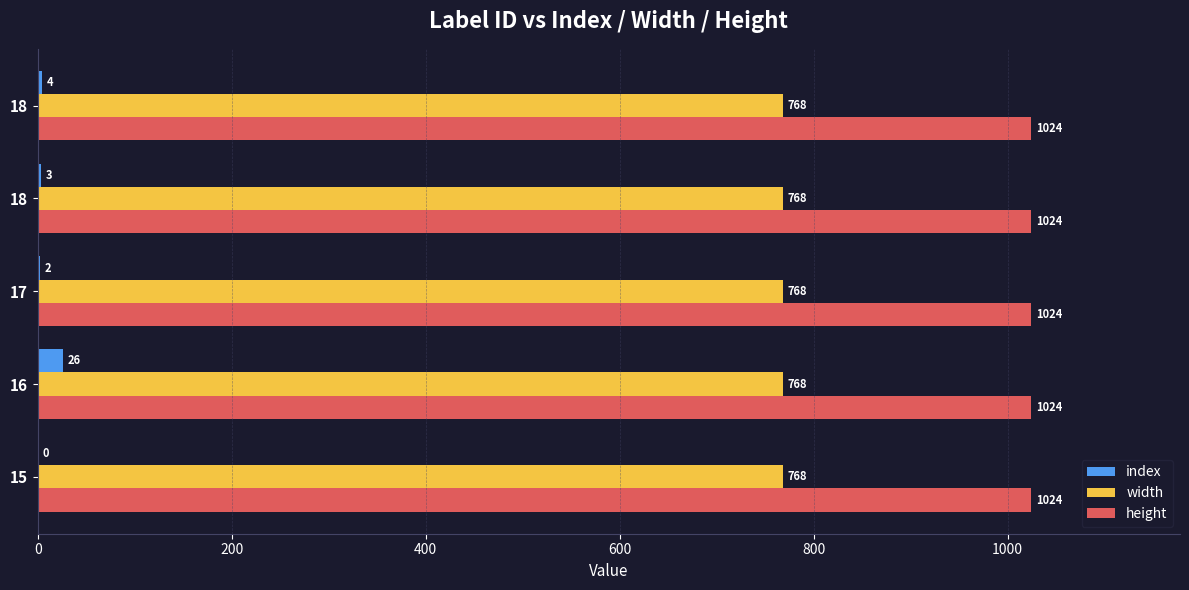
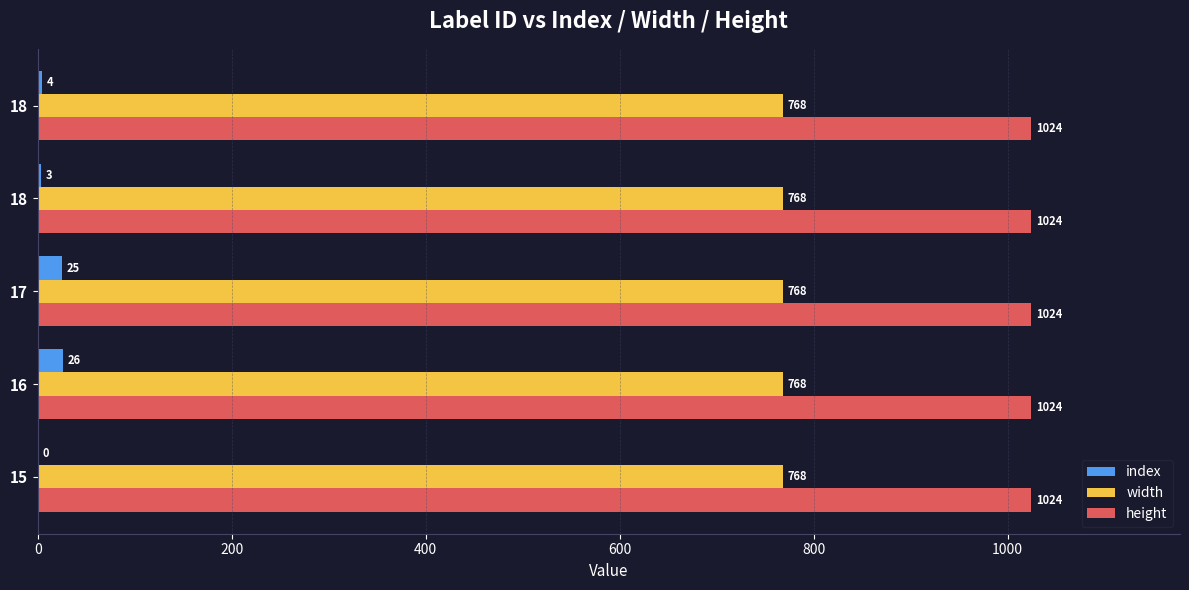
index, 17: 2 -> 25
